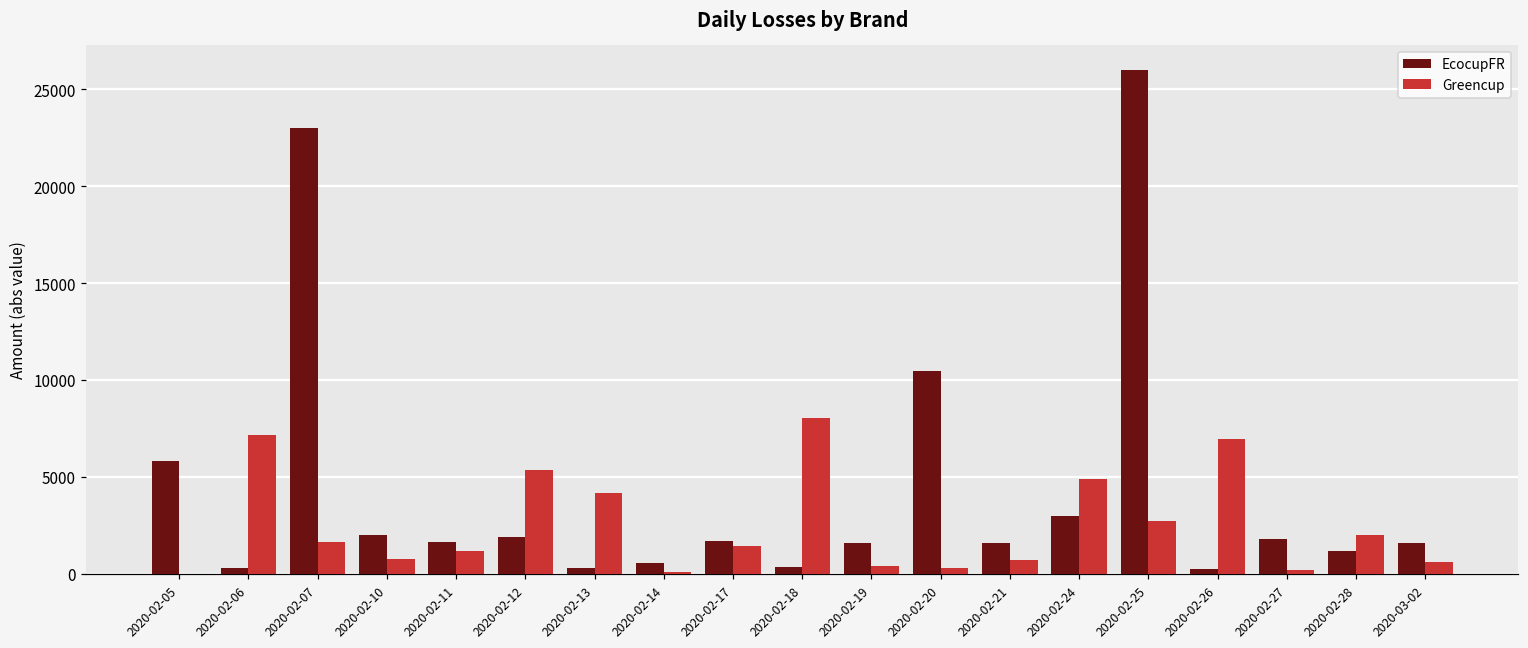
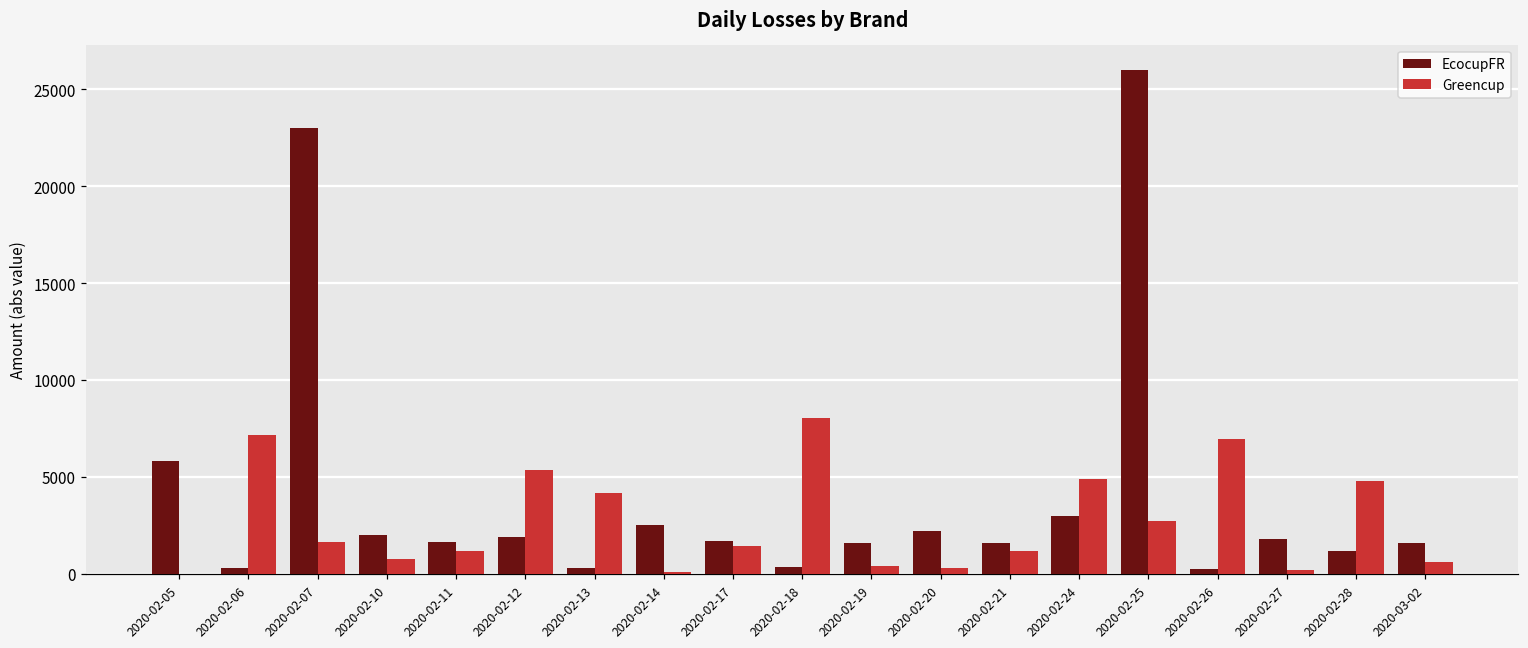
EcocupFR, 2020-02-14: 600 -> 2500
EcocupFR, 2020-02-20: 10500 -> 2200
Greencup, 2020-02-21: 700 -> 1200
Greencup, 2020-02-28: 2000 -> 4800
